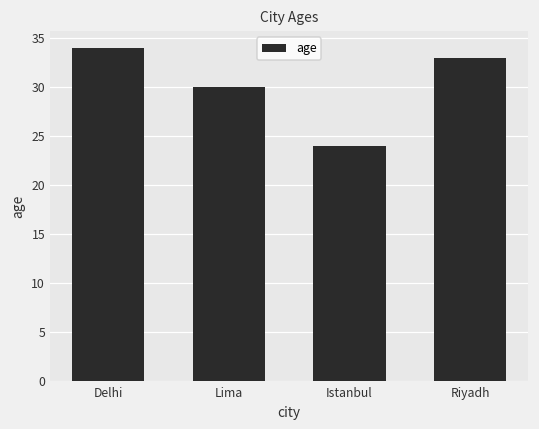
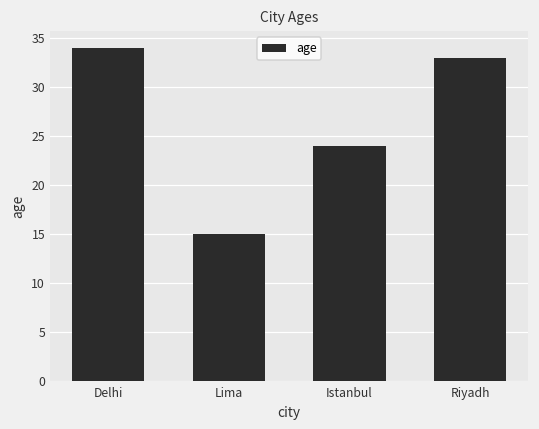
Lima: 30 -> 15
